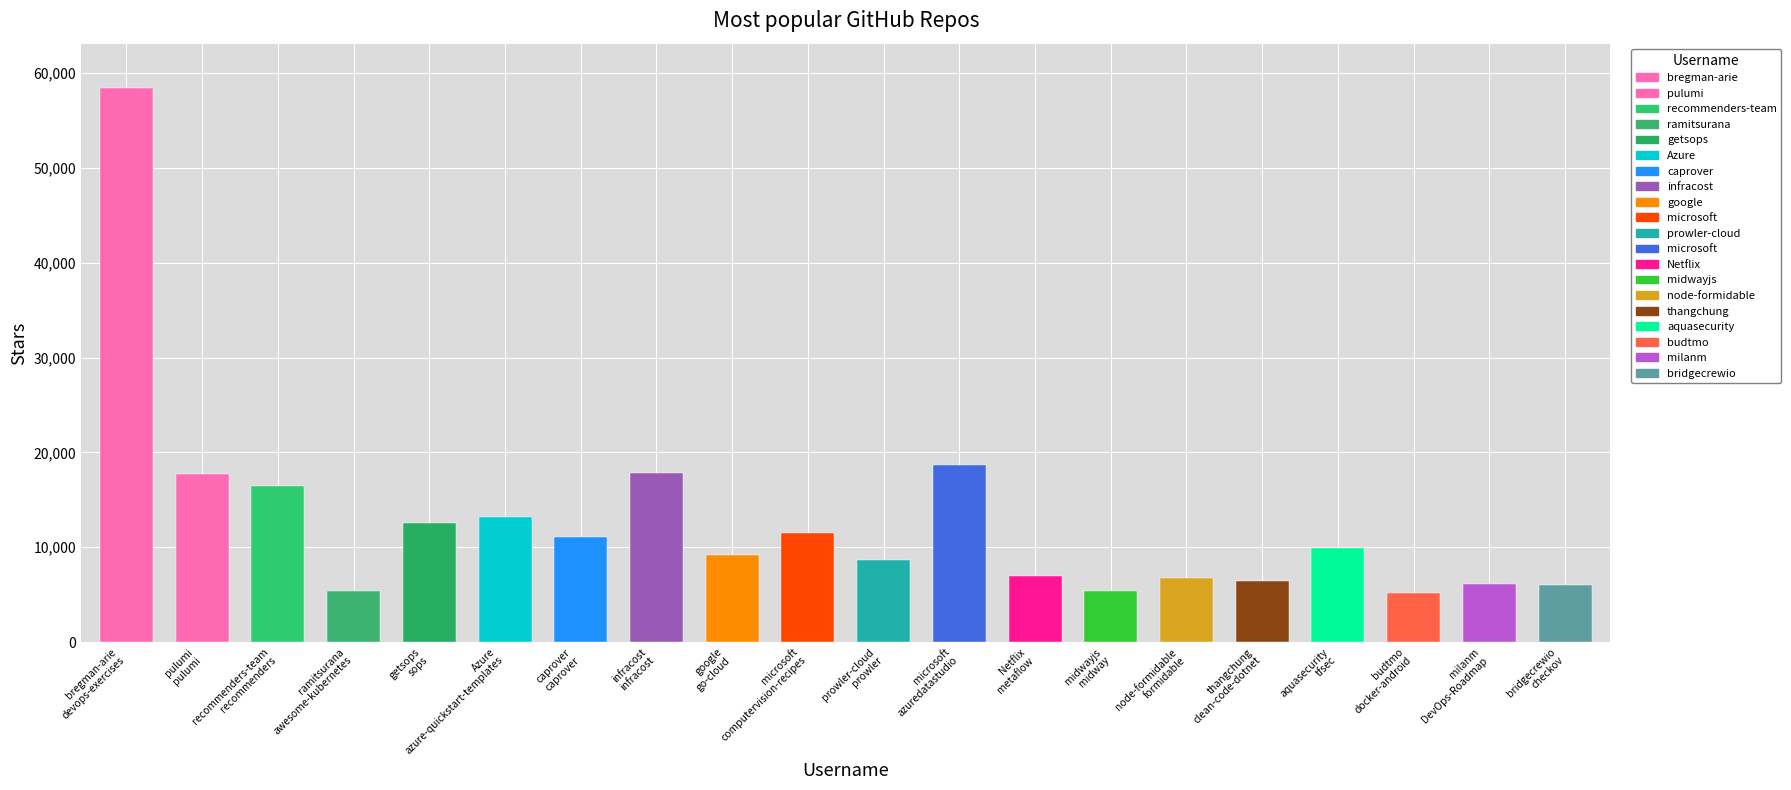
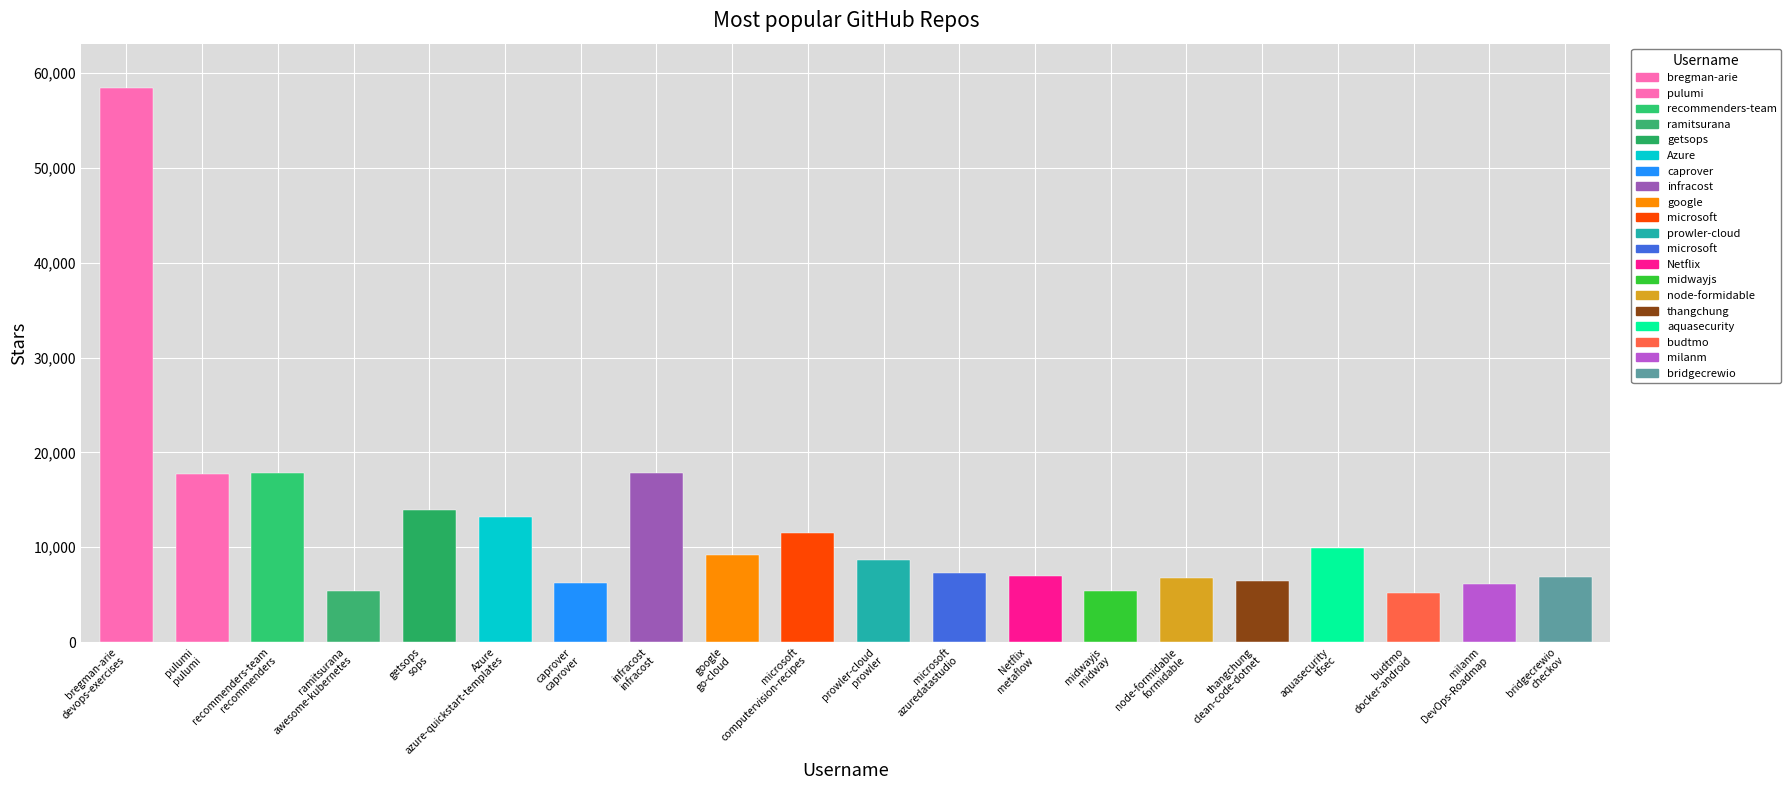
recommenders-team recommenders: 16,000 -> 18,000
getsops sops: 13,000 -> 14,000
caprover caprover: 11,000 -> 6,000
microsoft azuredatastudio: 19,000 -> 7,000
bridgecrewio checkov: 6,000 -> 7,000
